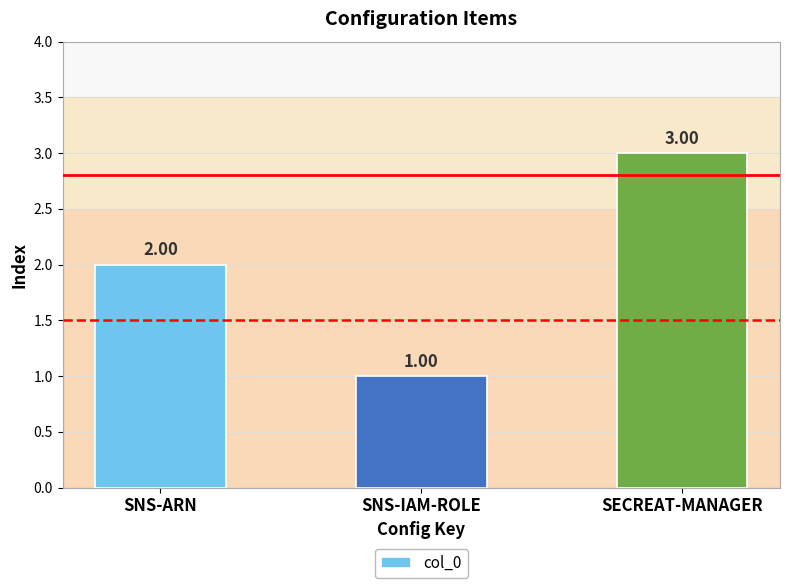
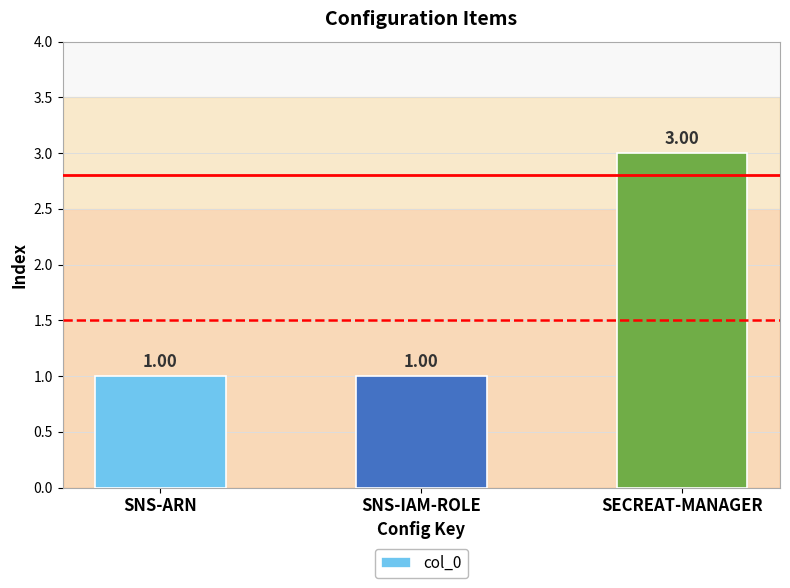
SNS-ARN: 2.00 -> 1.00
